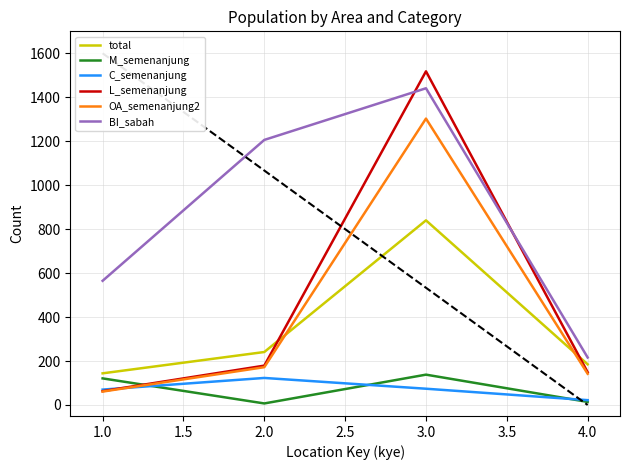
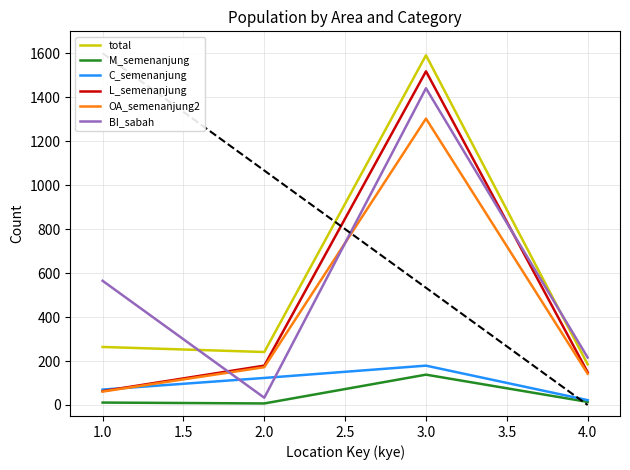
total, 1.0: 140 -> 260
M_semenanjung, 1.0: 120 -> 10
BI_sabah, 2.0: 1210 -> 30
total, 3.0: 840 -> 1590
C_semenanjung, 3.0: 70 -> 180
